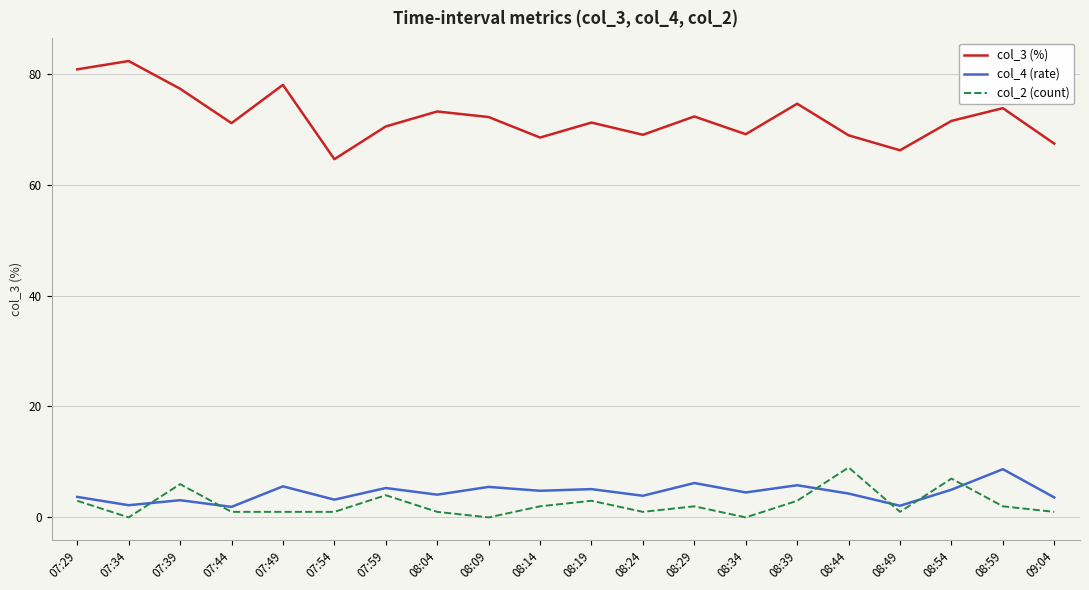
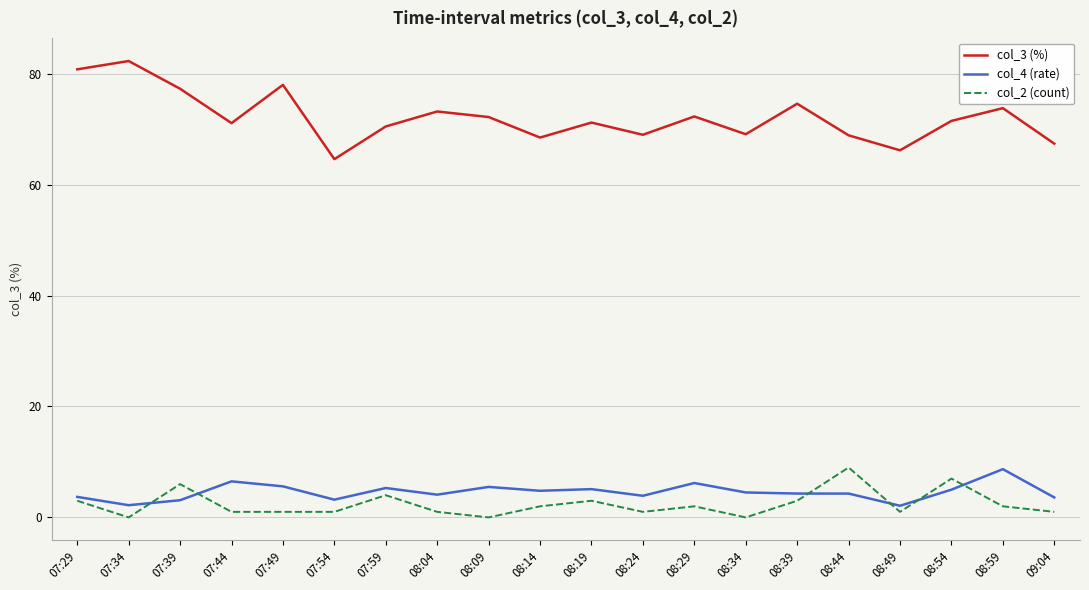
col_4 (rate), 07:44: 2 -> 7
col_4 (rate), 08:39: 6 -> 4
